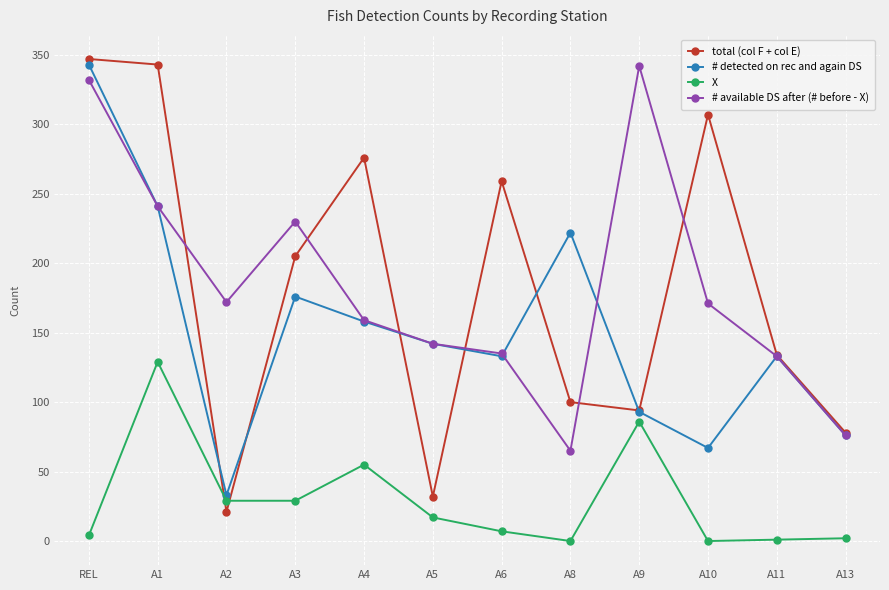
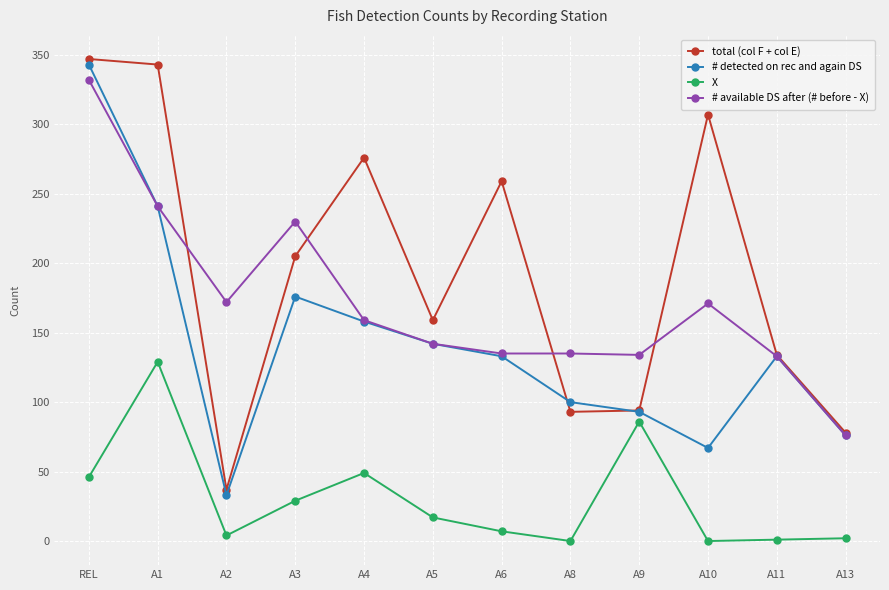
X, REL: 4 -> 46
total (col F + col E), A2: 21 -> 37
X, A2: 29 -> 4
X, A4: 55 -> 49
total (col F + col E), A5: 32 -> 159
total (col F + col E), A8: 100 -> 93
# detected on rec and again DS, A8: 222 -> 100
# available DS after (# before - X), A8: 65 -> 135
# available DS after (# before - X), A9: 342 -> 134
